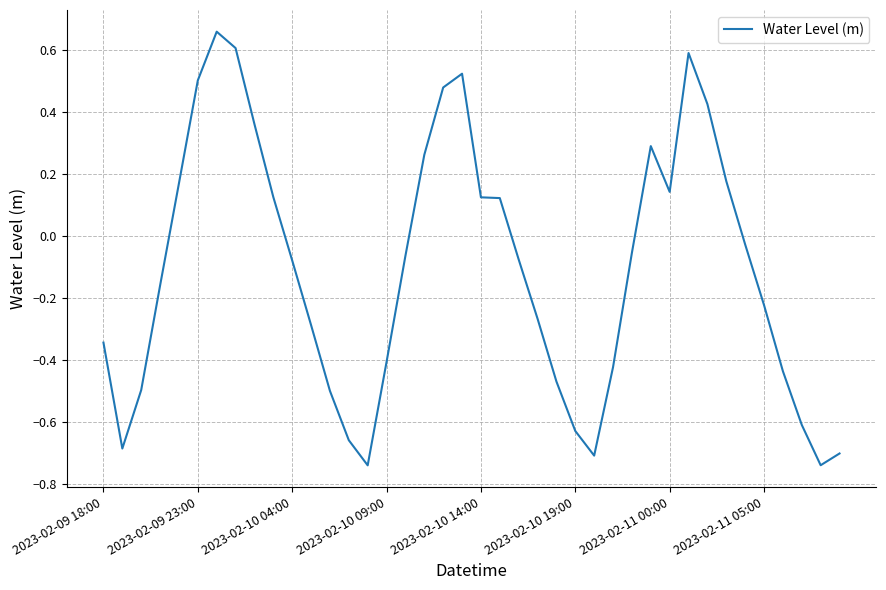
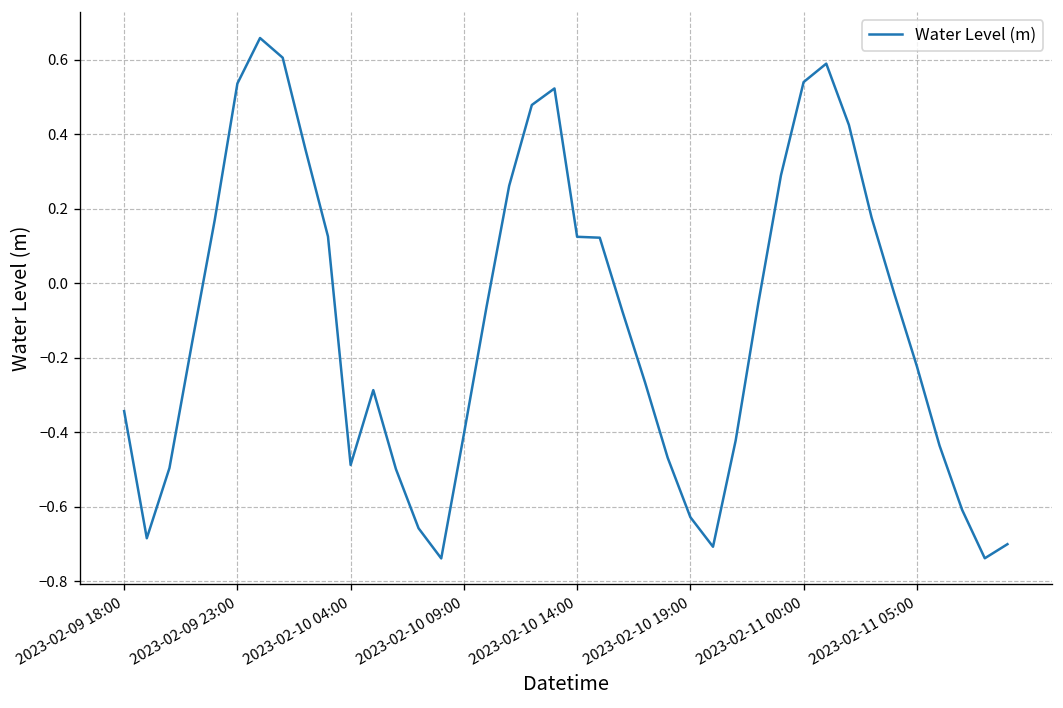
2023-02-09 23:00: 0.50 -> 0.54
2023-02-10 04:00: -0.08 -> -0.49
2023-02-11 00:00: 0.14 -> 0.54
